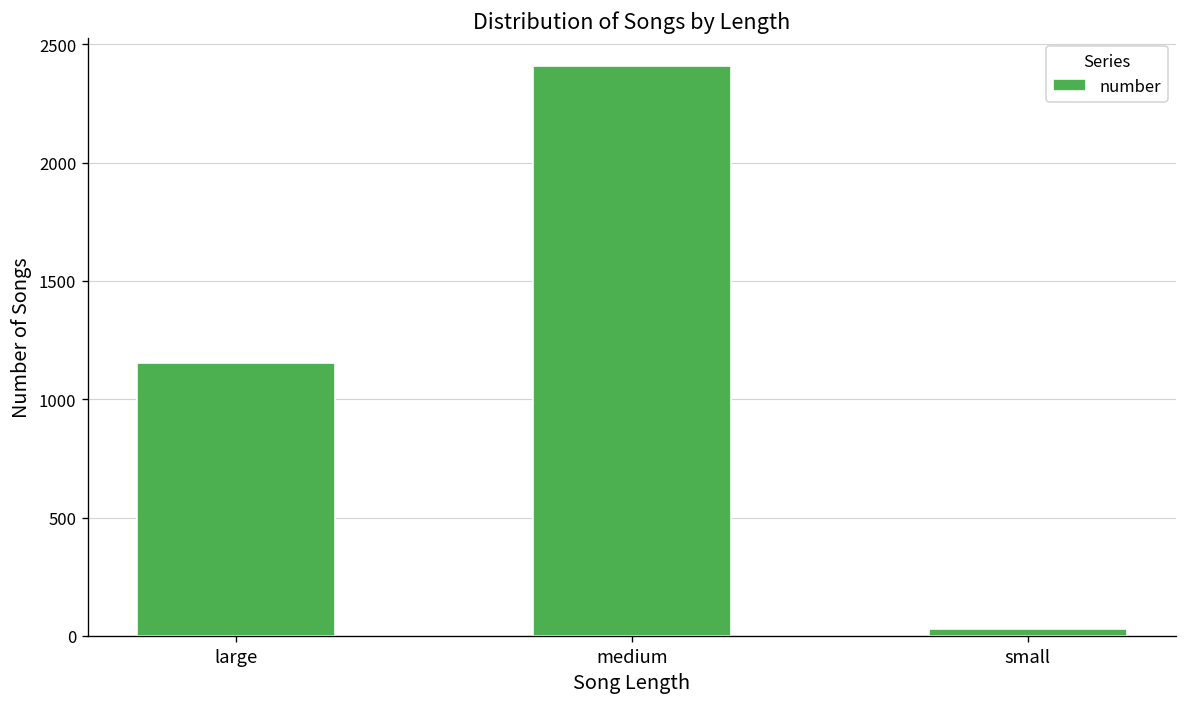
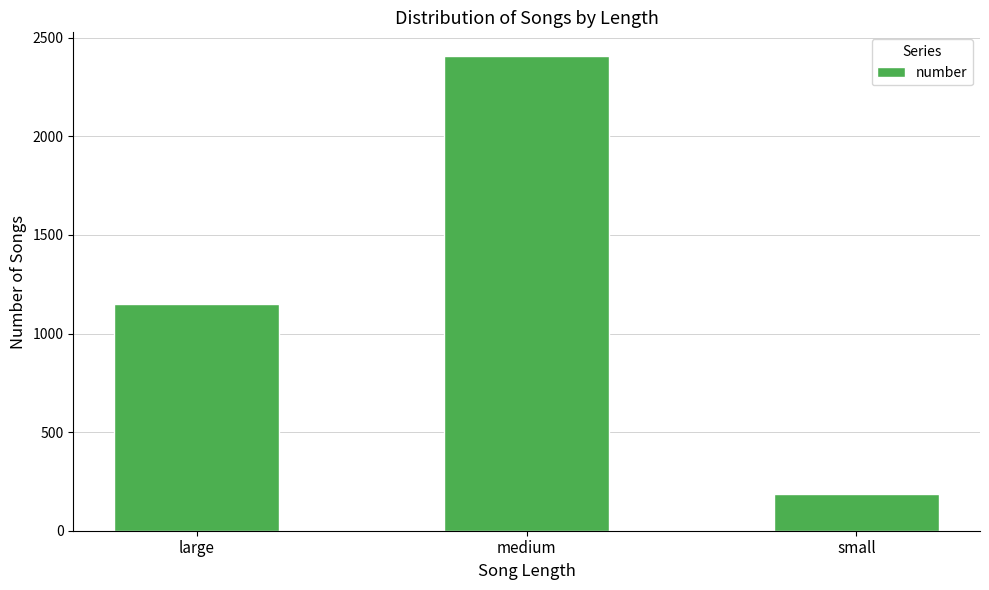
small: 30 -> 190
